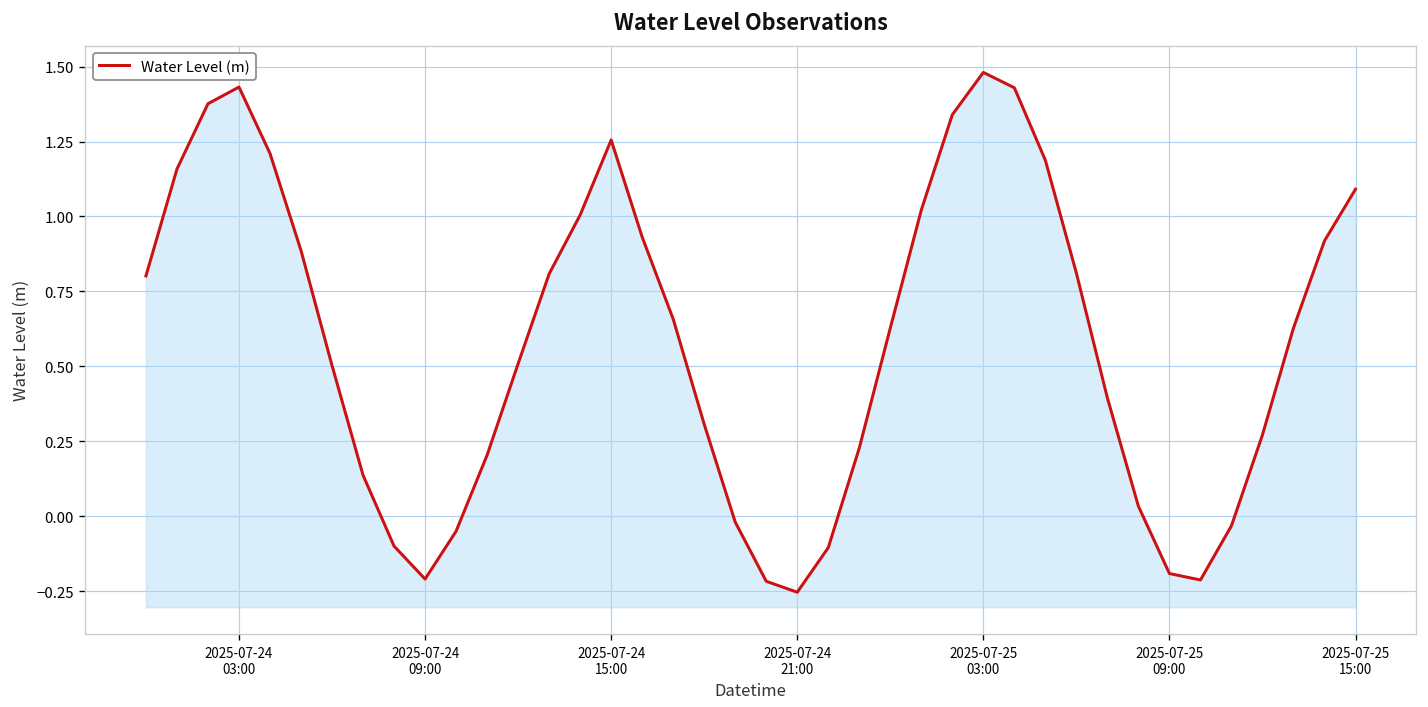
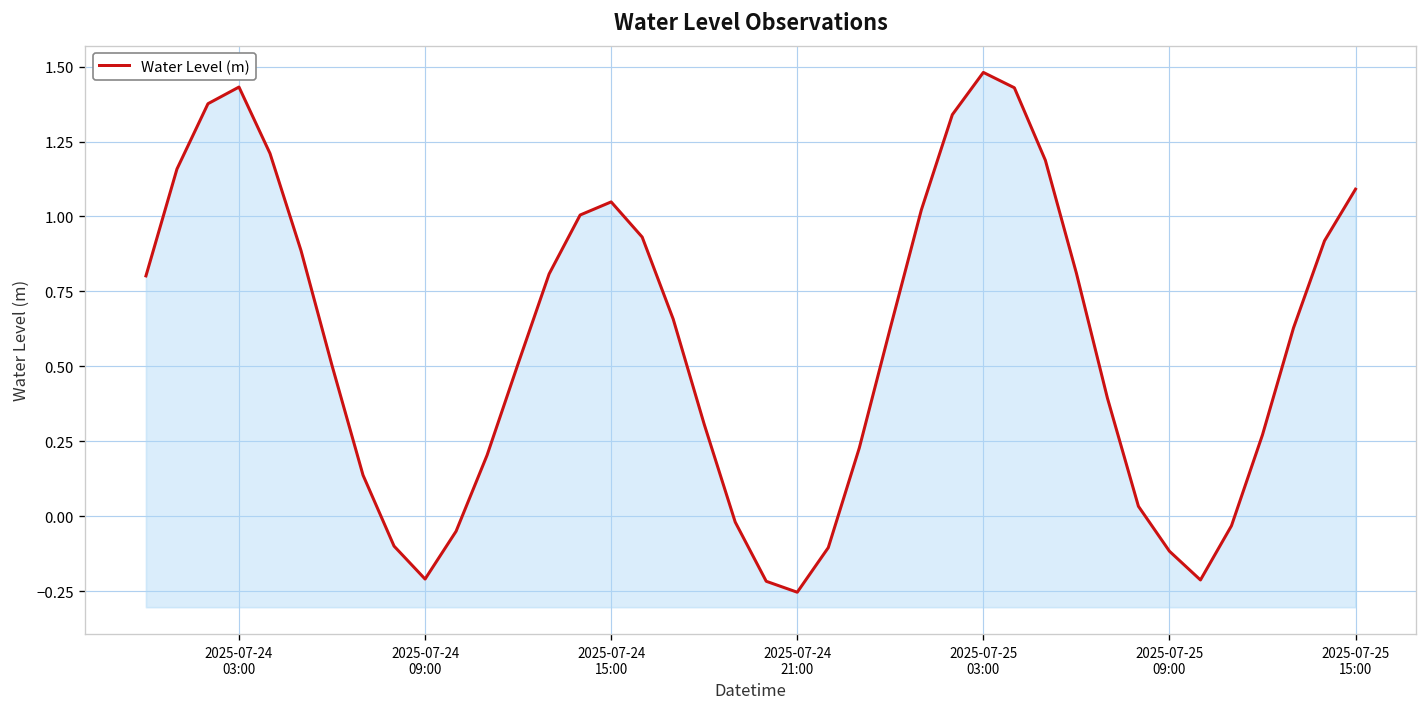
2025-07-24 15:00: 1.26 -> 1.05
2025-07-25 09:00: -0.19 -> -0.12
